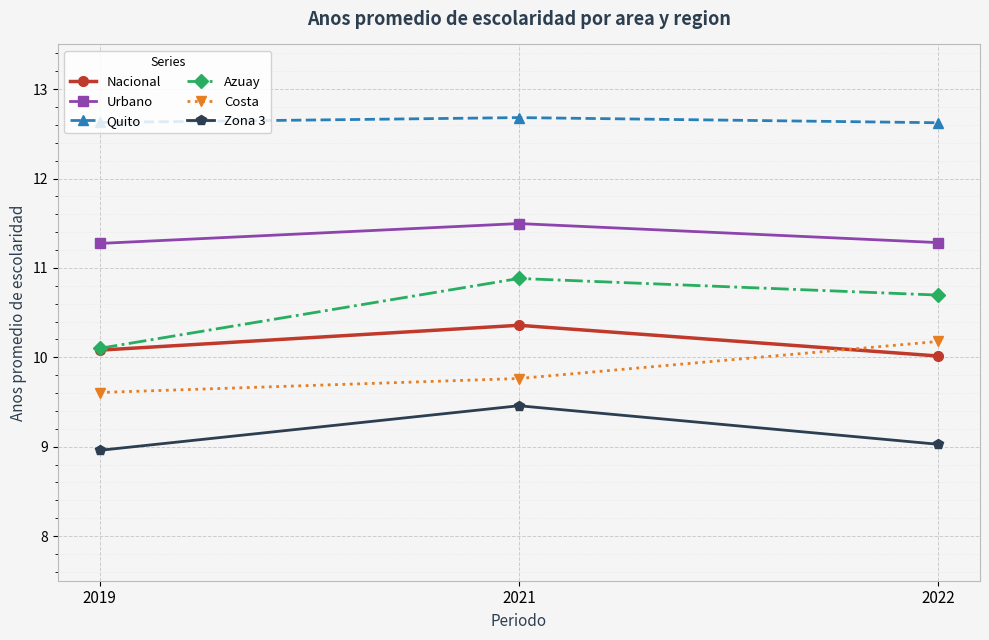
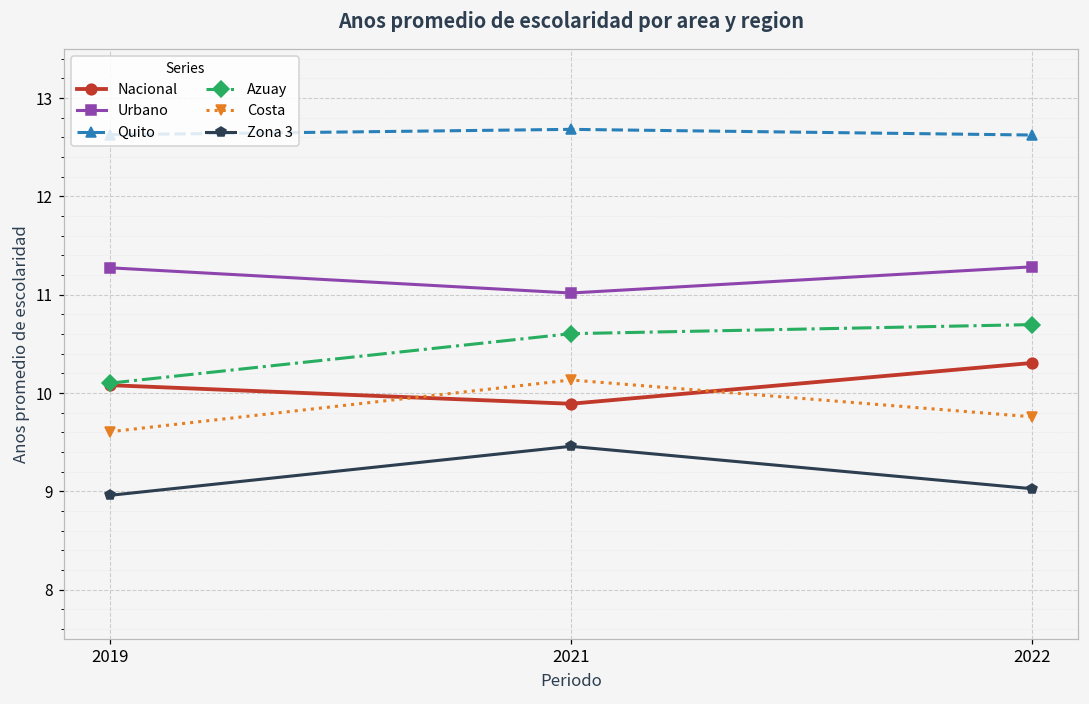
Nacional, 2021: 10.4 -> 9.9
Urbano, 2021: 11.5 -> 11.0
Azuay, 2021: 10.9 -> 10.6
Costa, 2021: 9.8 -> 10.1
Nacional, 2022: 10.0 -> 10.3
Costa, 2022: 10.2 -> 9.8
